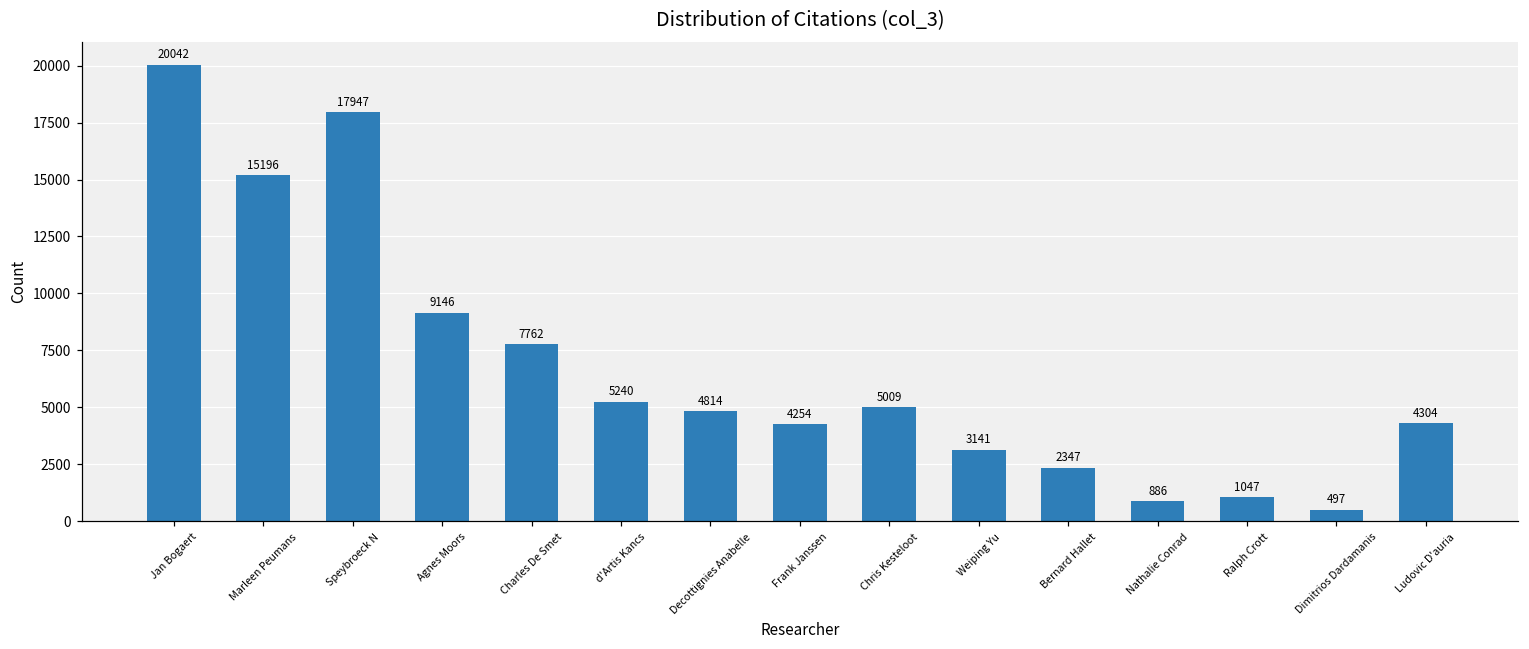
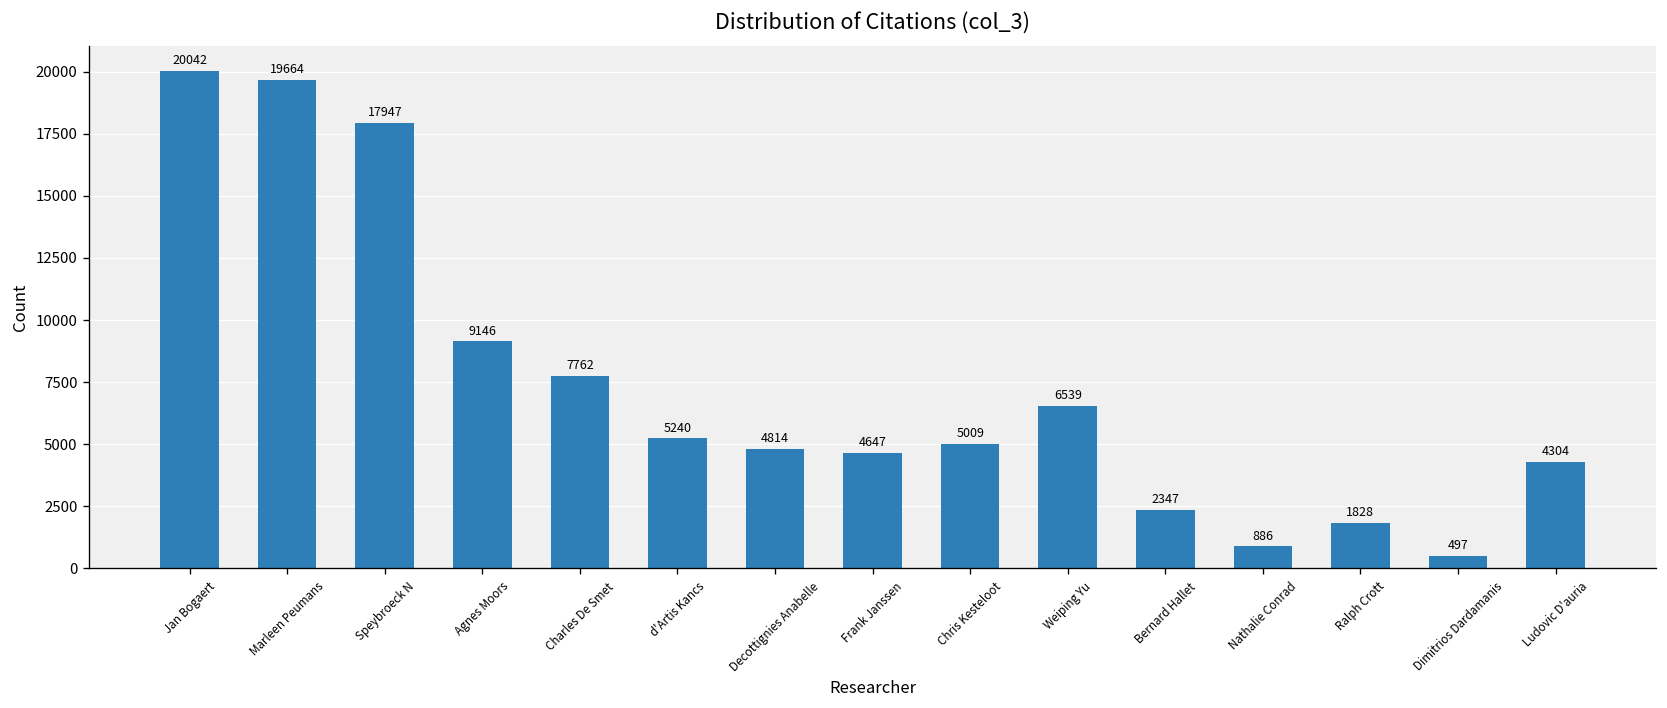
Marleen Peumans: 15196 -> 19664
Frank Janssen: 4254 -> 4647
Weiping Yu: 3141 -> 6539
Ralph Crott: 1047 -> 1828
